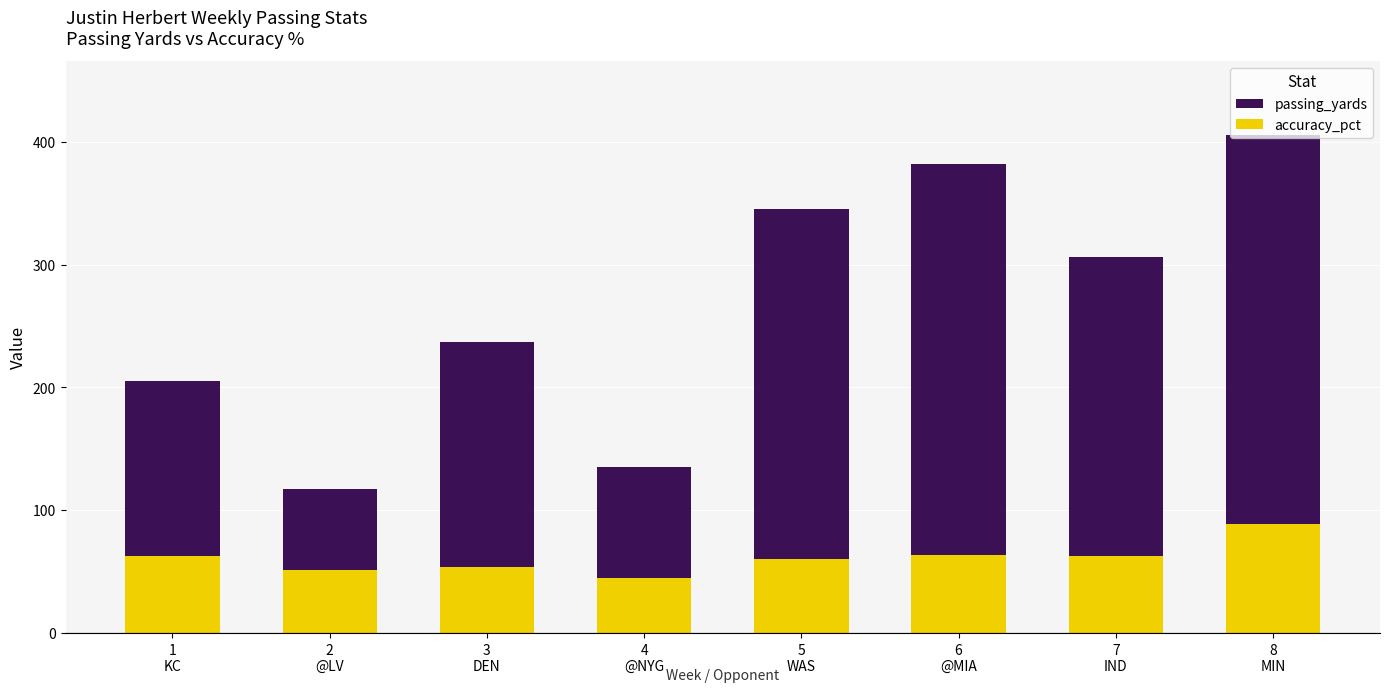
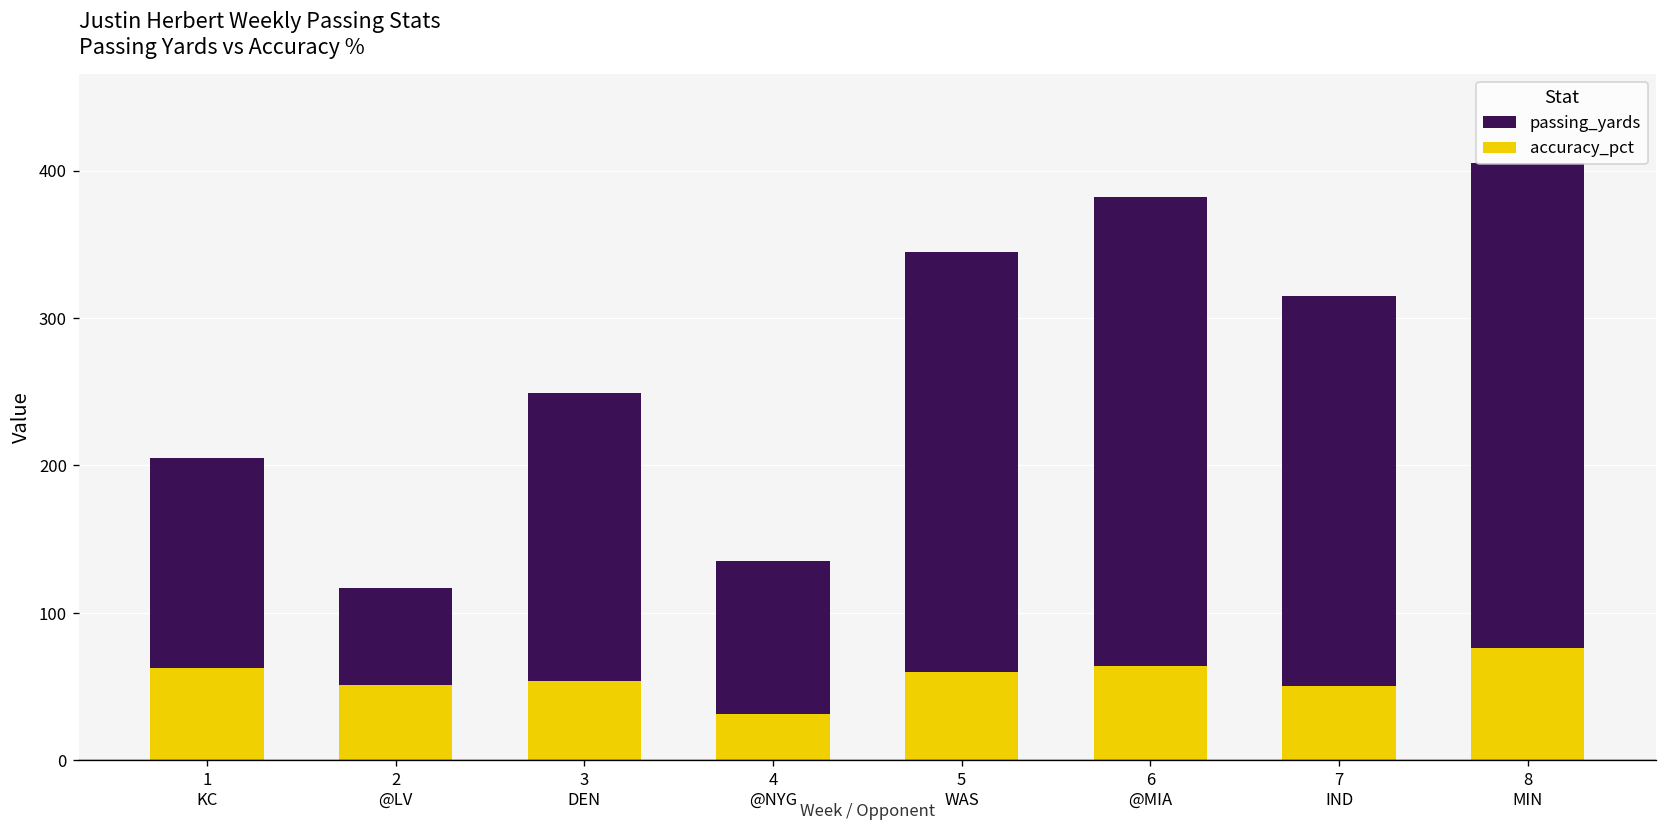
passing_yards, 3 DEN: 237 -> 249
accuracy_pct, 4 @NYG: 45 -> 32
passing_yards, 7 IND: 306 -> 315
accuracy_pct, 7 IND: 63 -> 51
accuracy_pct, 8 MIN: 89 -> 76
